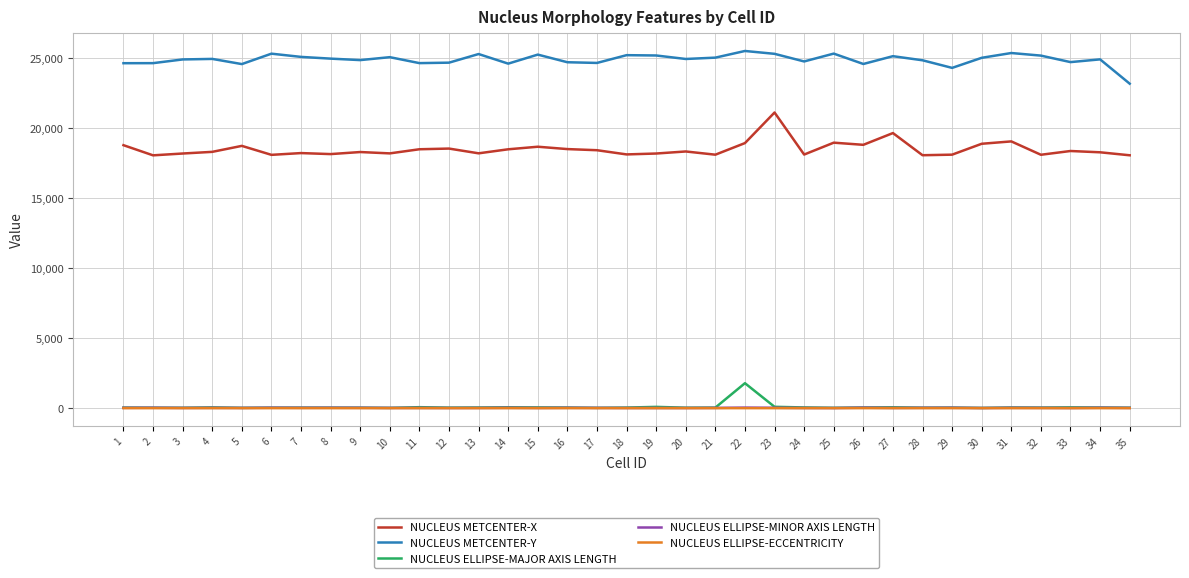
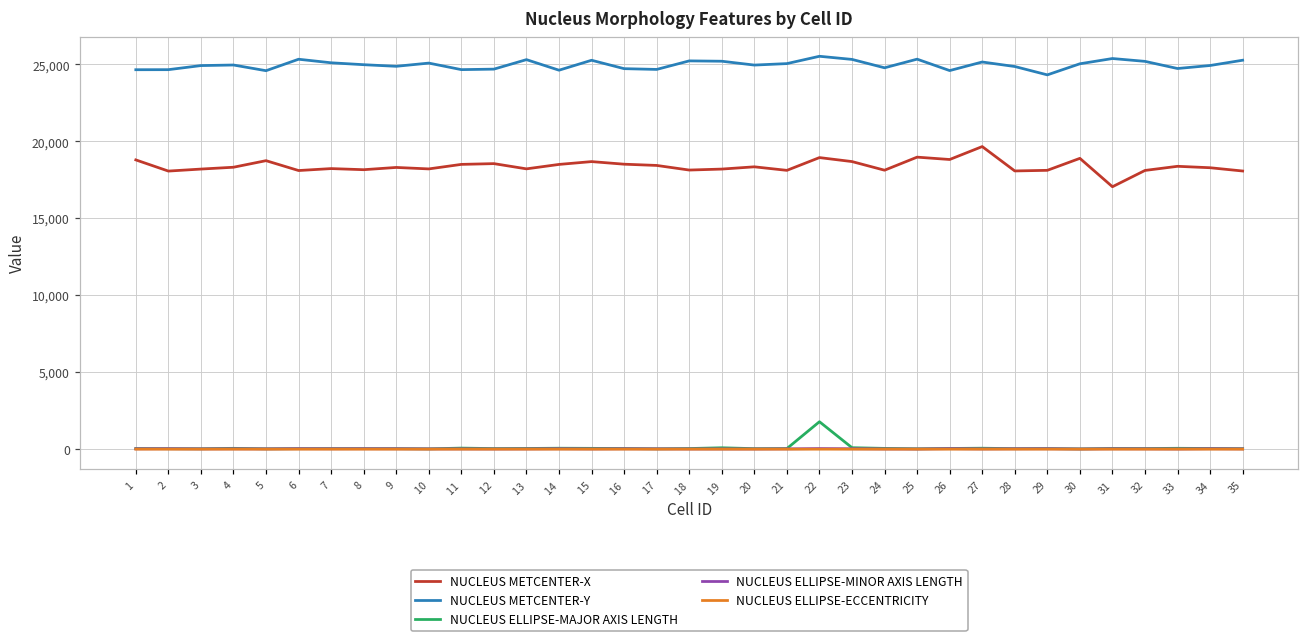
NUCLEUS METCENTER-X, 23: 21,100 -> 18,700
NUCLEUS METCENTER-X, 31: 19,100 -> 17,000
NUCLEUS METCENTER-Y, 35: 23,200 -> 25,300
